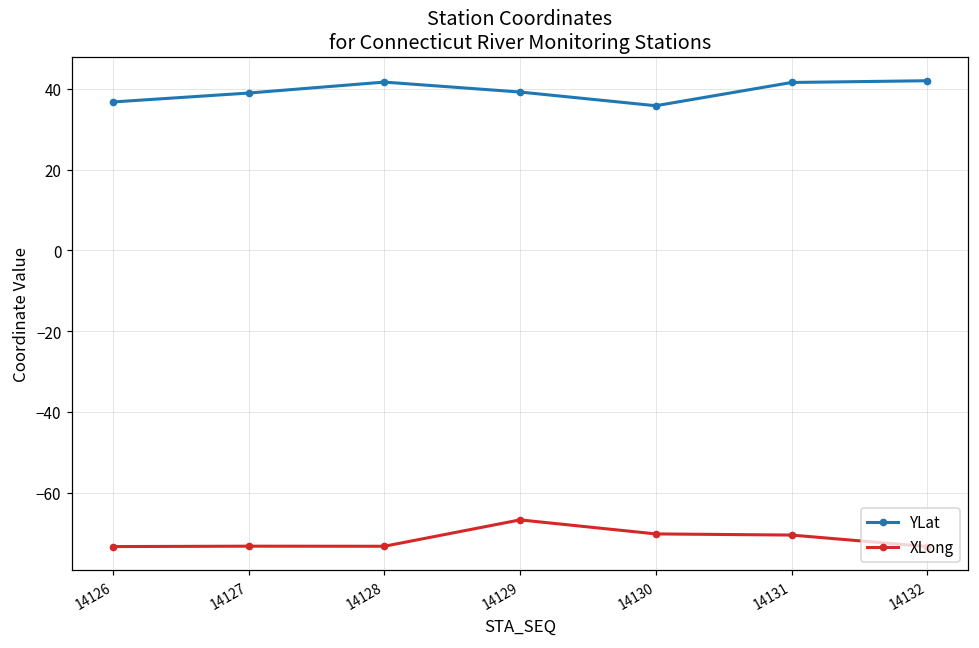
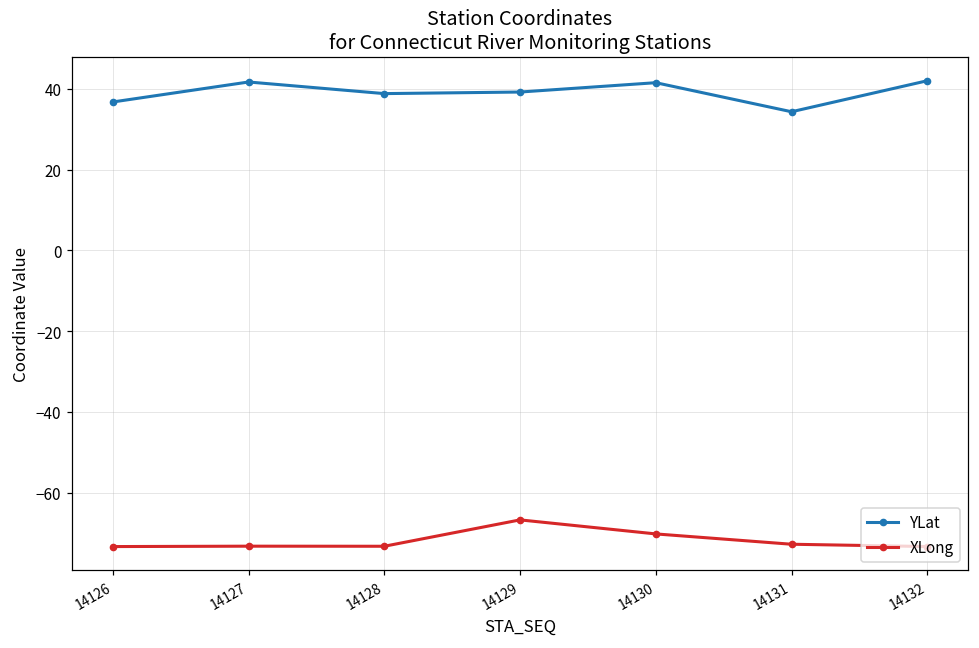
YLat, 14127: 39 -> 42
YLat, 14128: 42 -> 39
YLat, 14130: 36 -> 42
YLat, 14131: 42 -> 34
XLong, 14131: -70 -> -73
